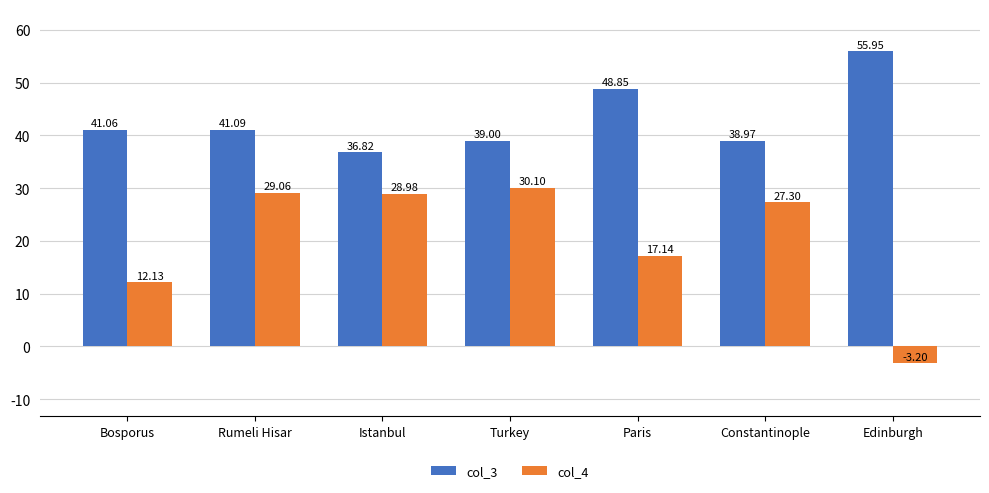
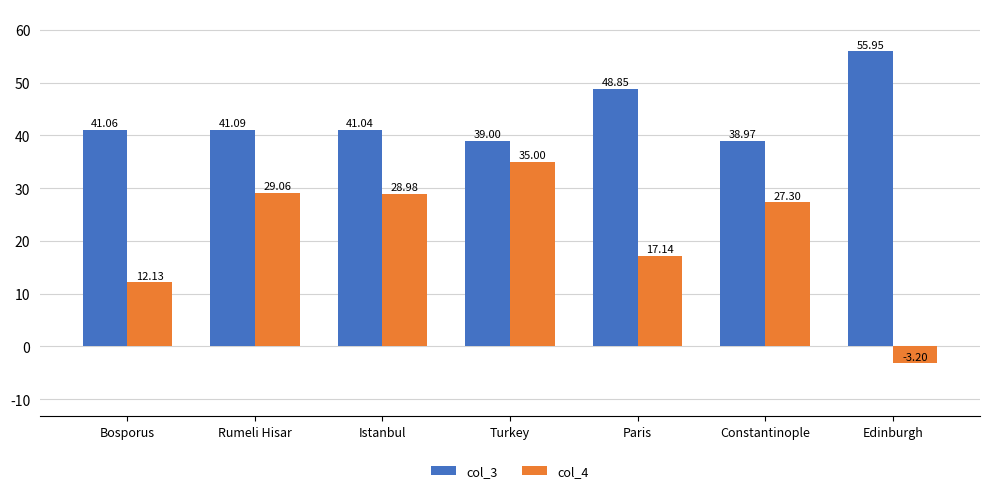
col_3, Istanbul: 36.82 -> 41.04
col_4, Turkey: 30.10 -> 35.00
